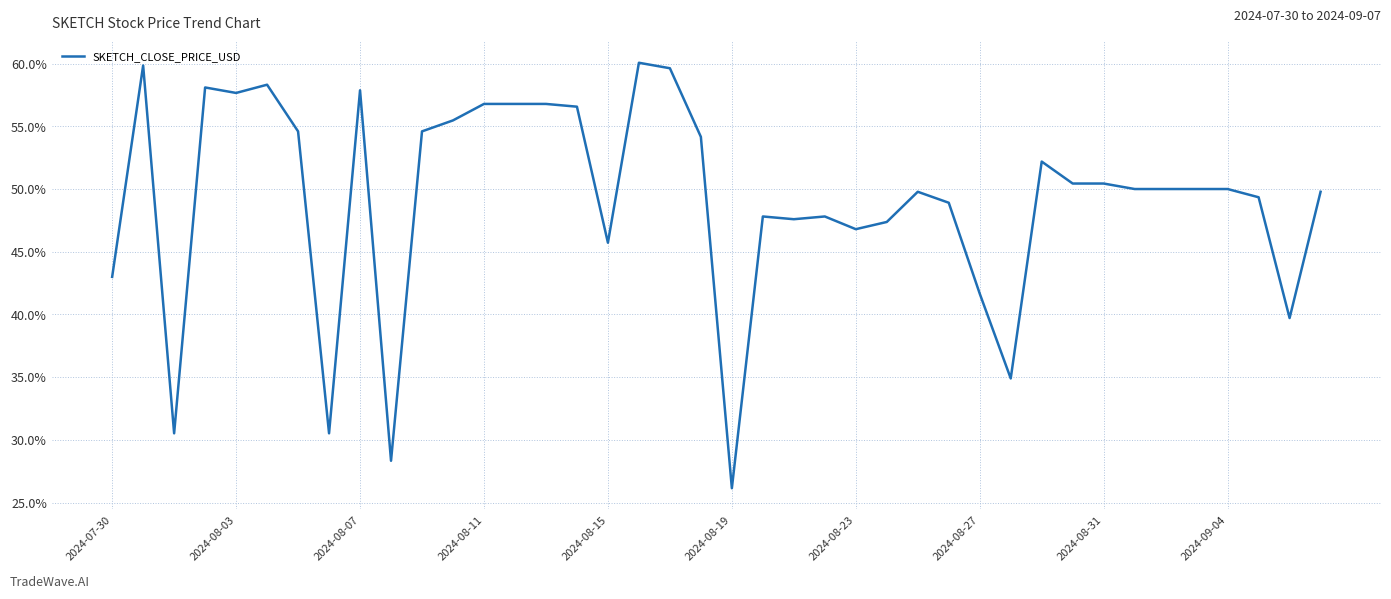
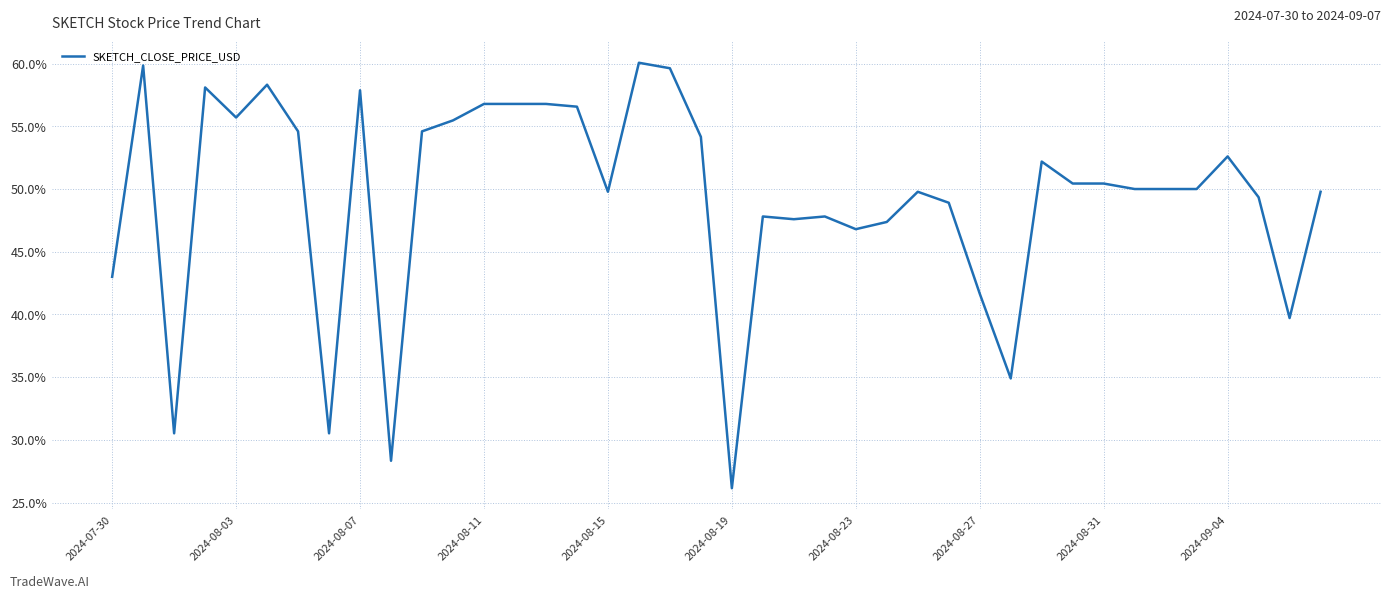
2024-08-03: 57.7% -> 55.7%
2024-08-15: 45.7% -> 49.8%
2024-09-04: 50.0% -> 52.6%
